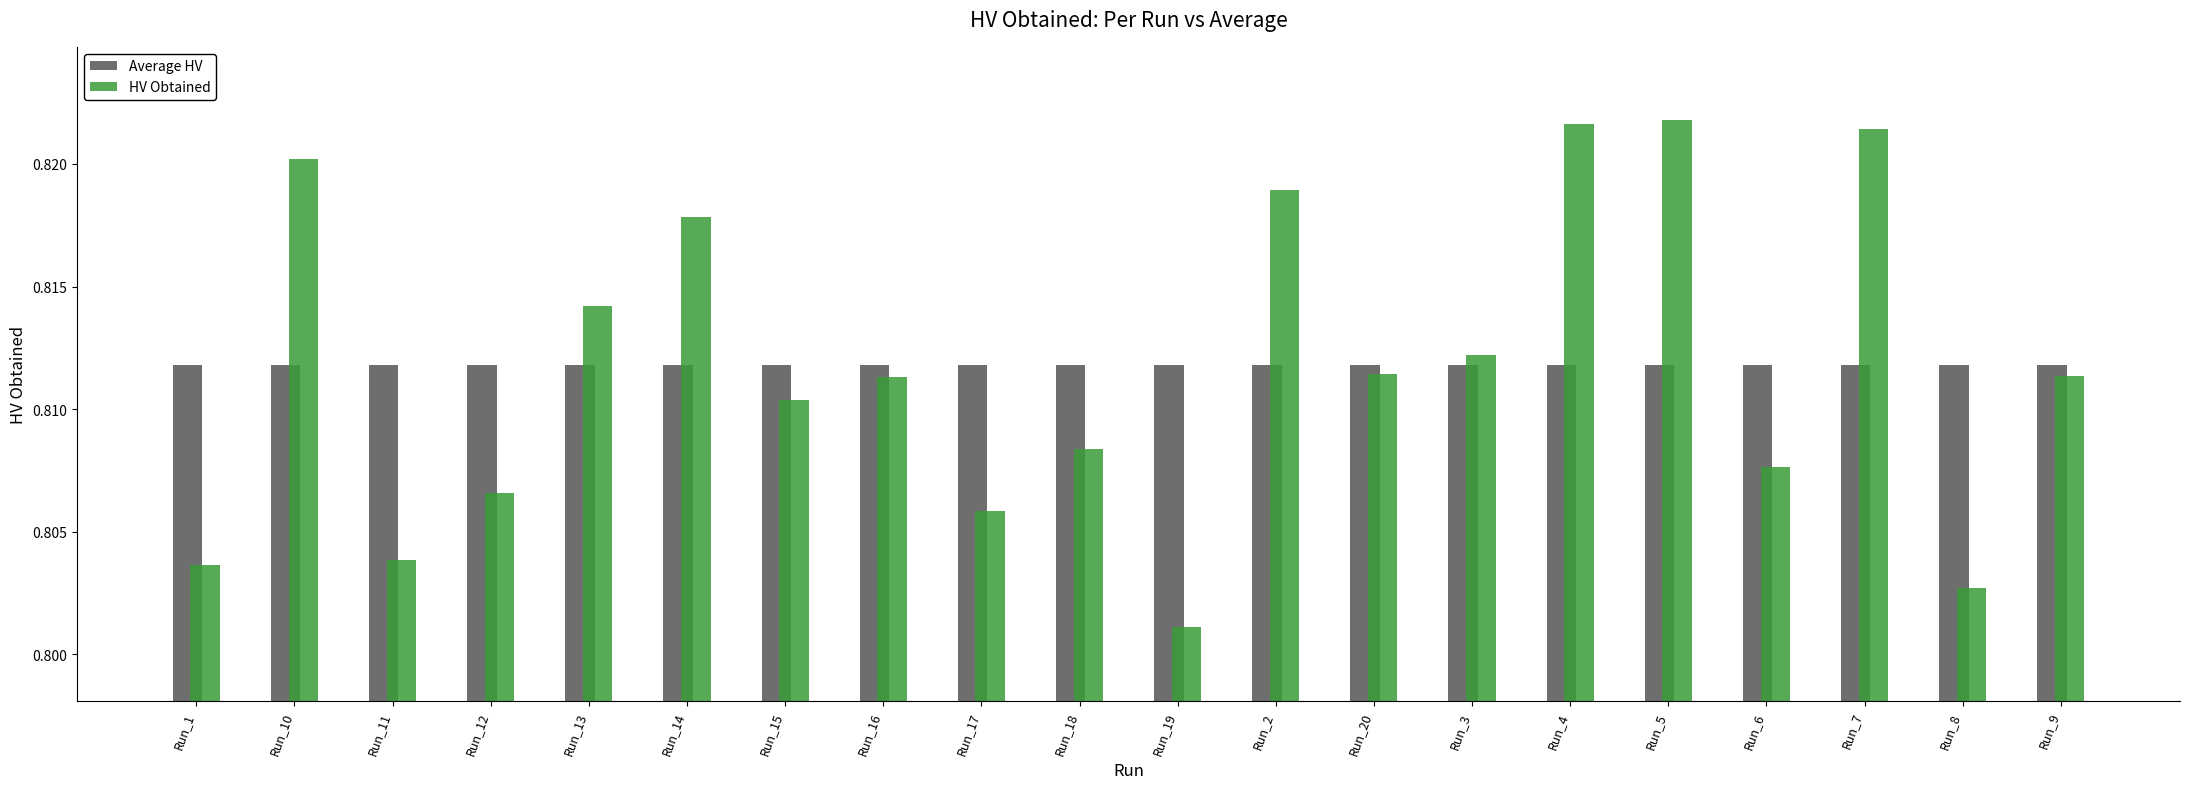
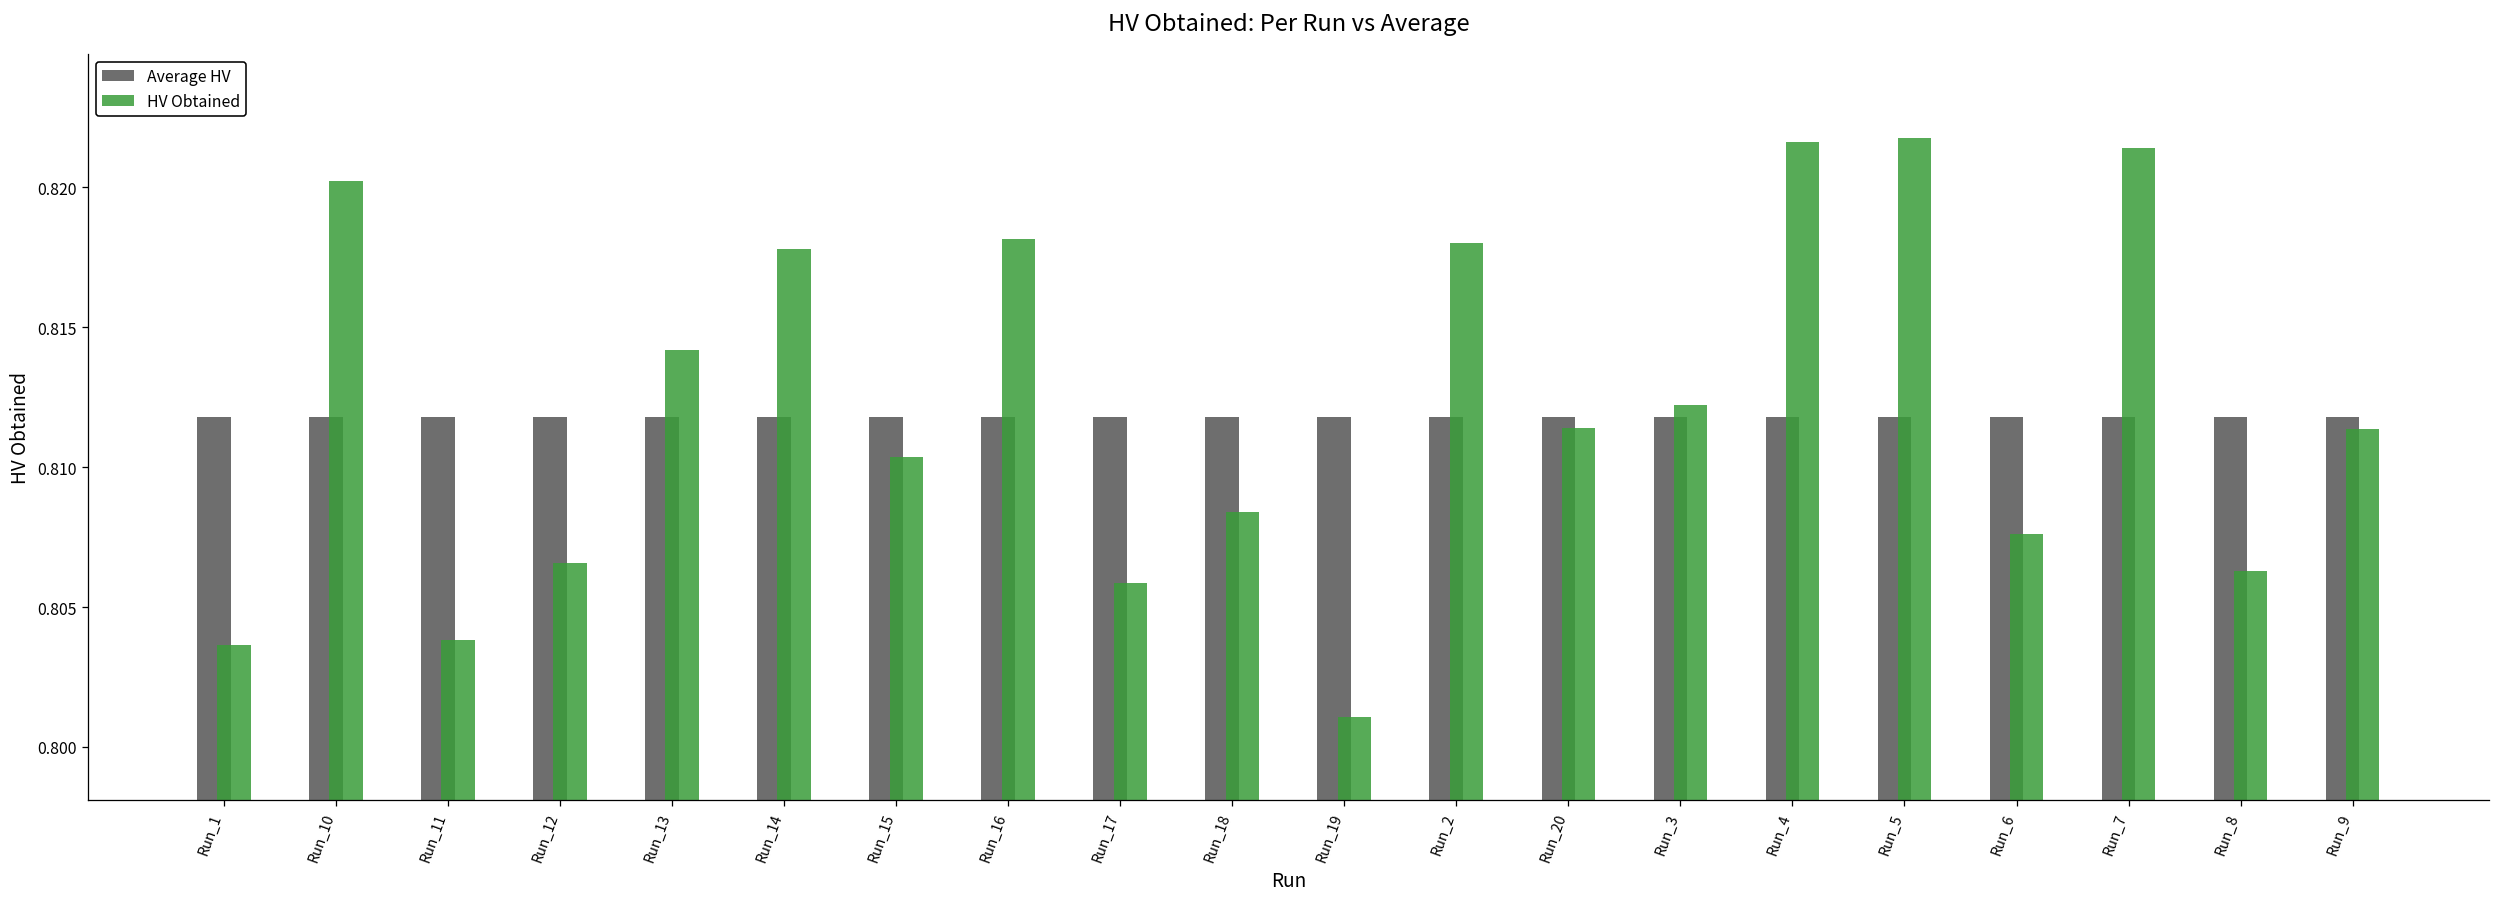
HV Obtained, Run_16: 0.8113 -> 0.8182
HV Obtained, Run_2: 0.8189 -> 0.8180
HV Obtained, Run_8: 0.8027 -> 0.8063
